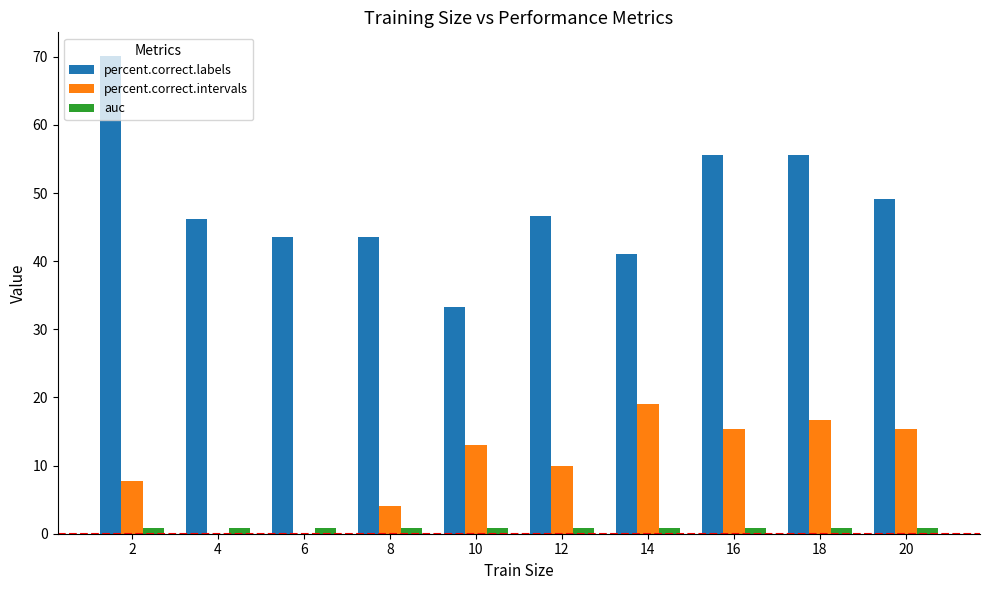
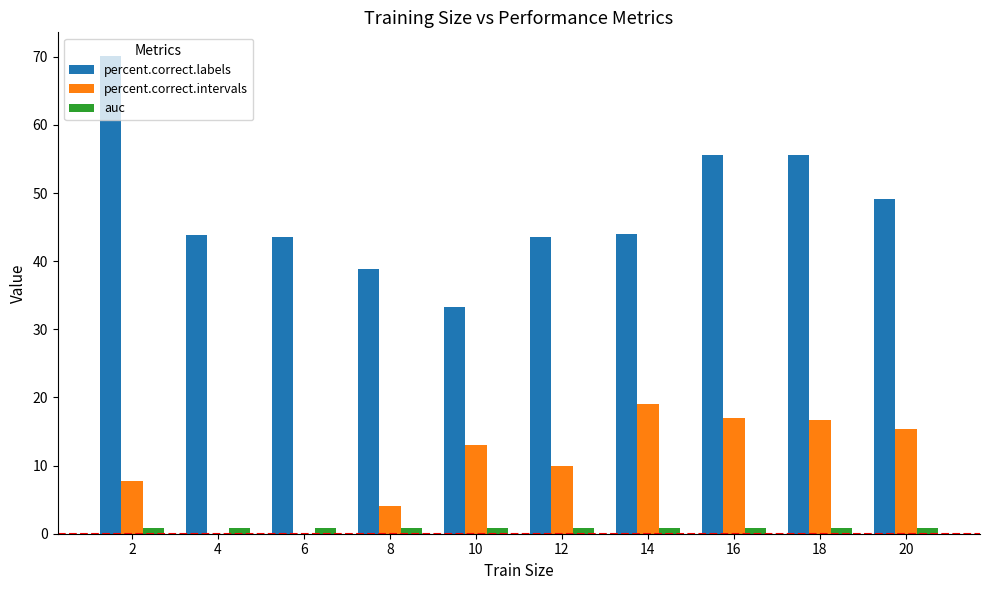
percent.correct.labels, 4: 46 -> 44
percent.correct.labels, 8: 44 -> 39
percent.correct.labels, 12: 47 -> 44
percent.correct.labels, 14: 41 -> 44
percent.correct.intervals, 16: 15 -> 17
